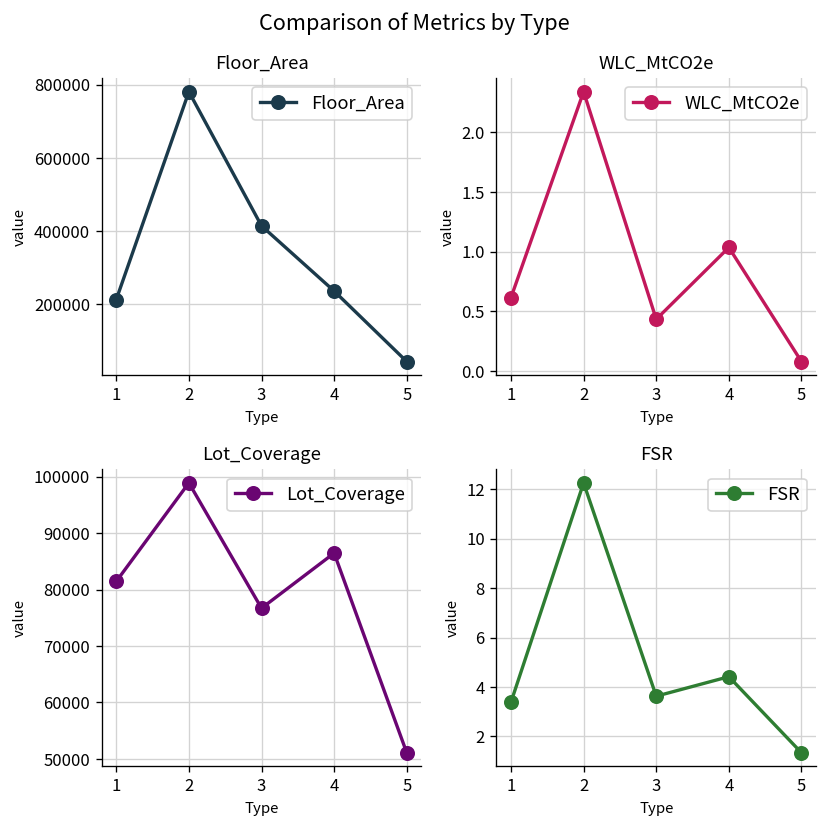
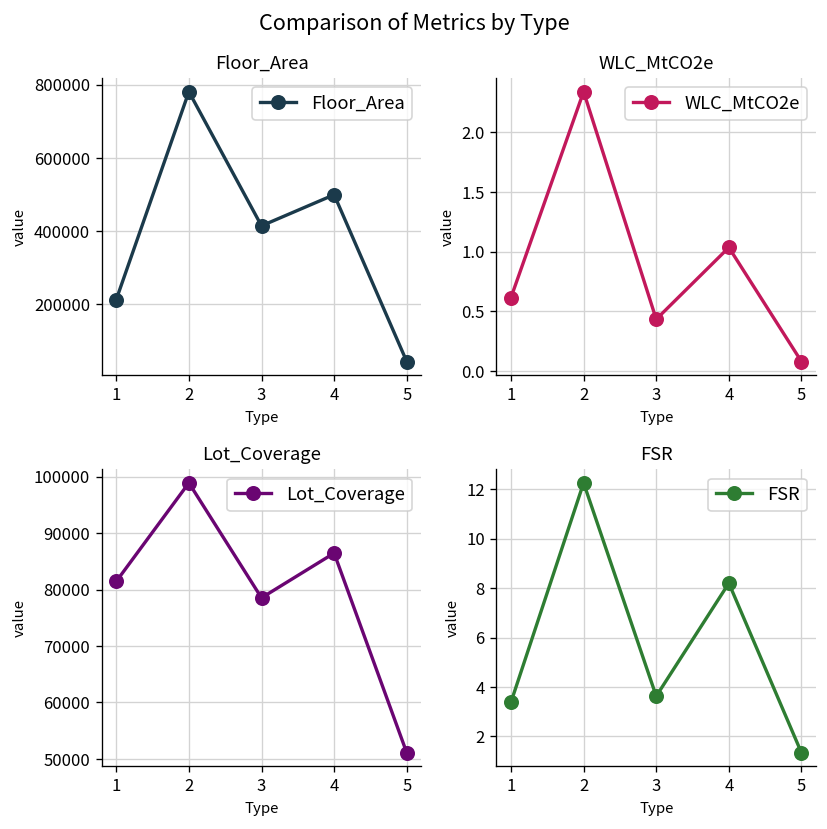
Floor_Area, 4: 240000 -> 500000
Lot_Coverage, 3: 77000 -> 79000
FSR, 4: 4.4 -> 8.2
